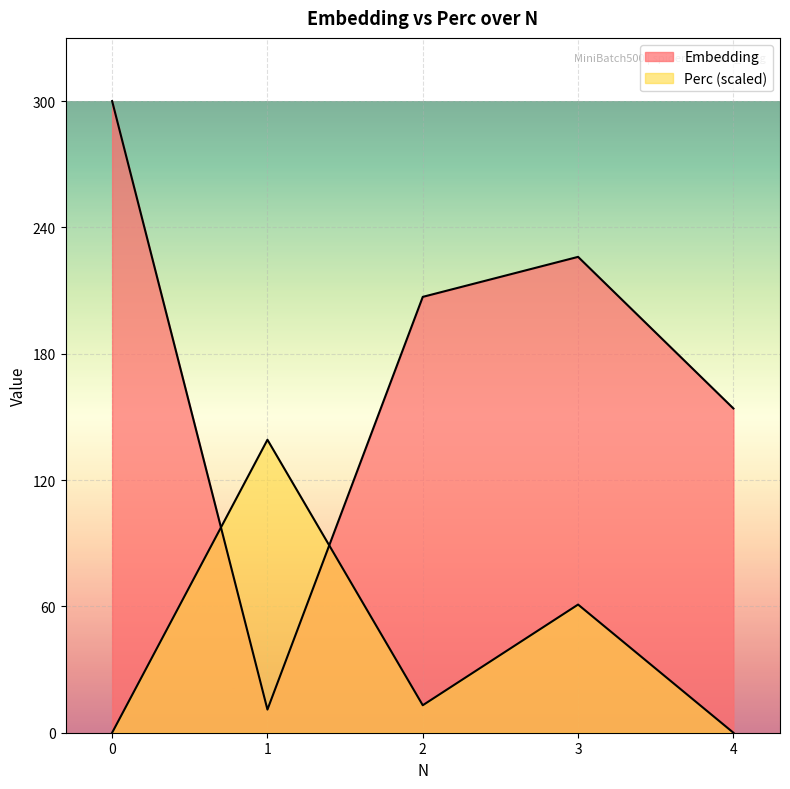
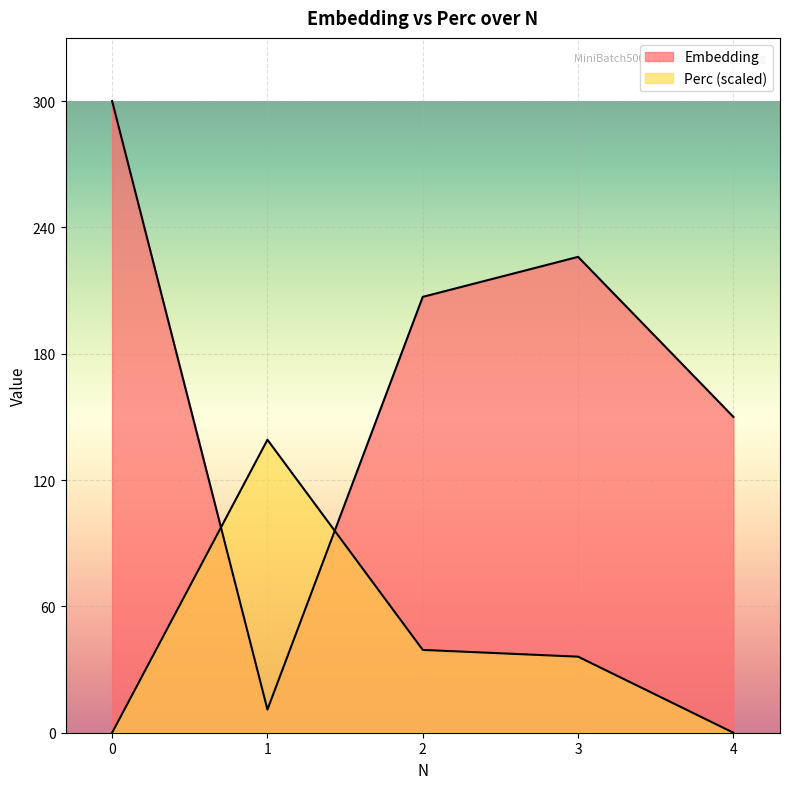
Perc (scaled), 2: 13 -> 39
Perc (scaled), 3: 61 -> 36
Embedding, 4: 154 -> 150
